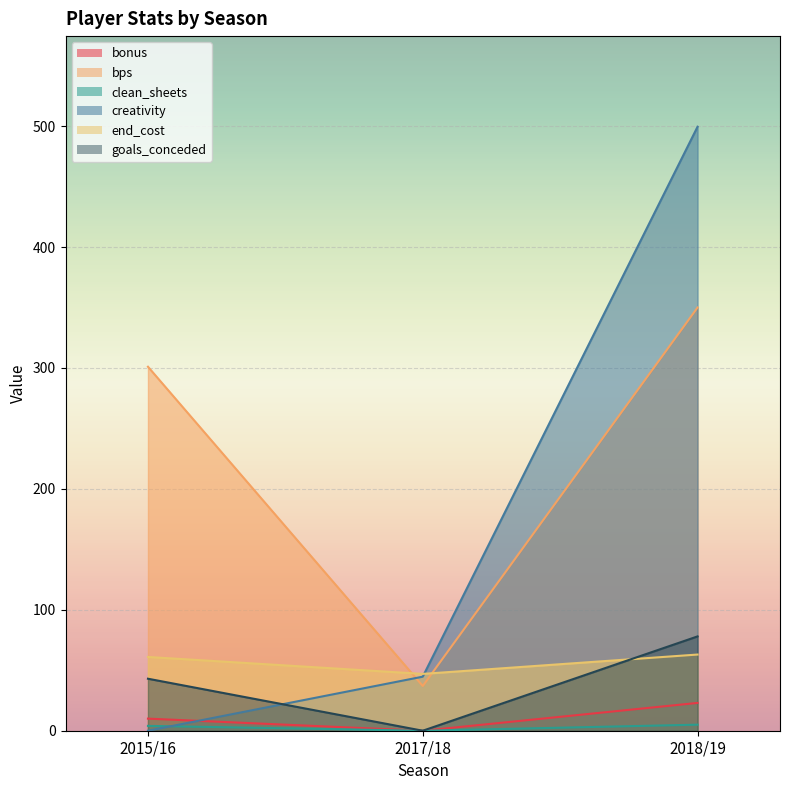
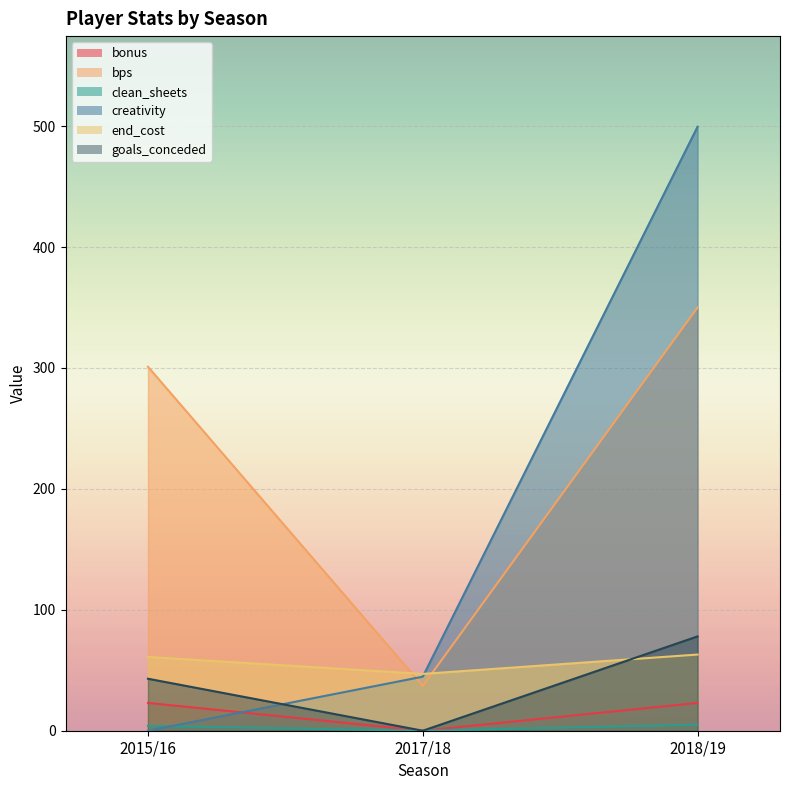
bonus, 2015/16: 10 -> 23
